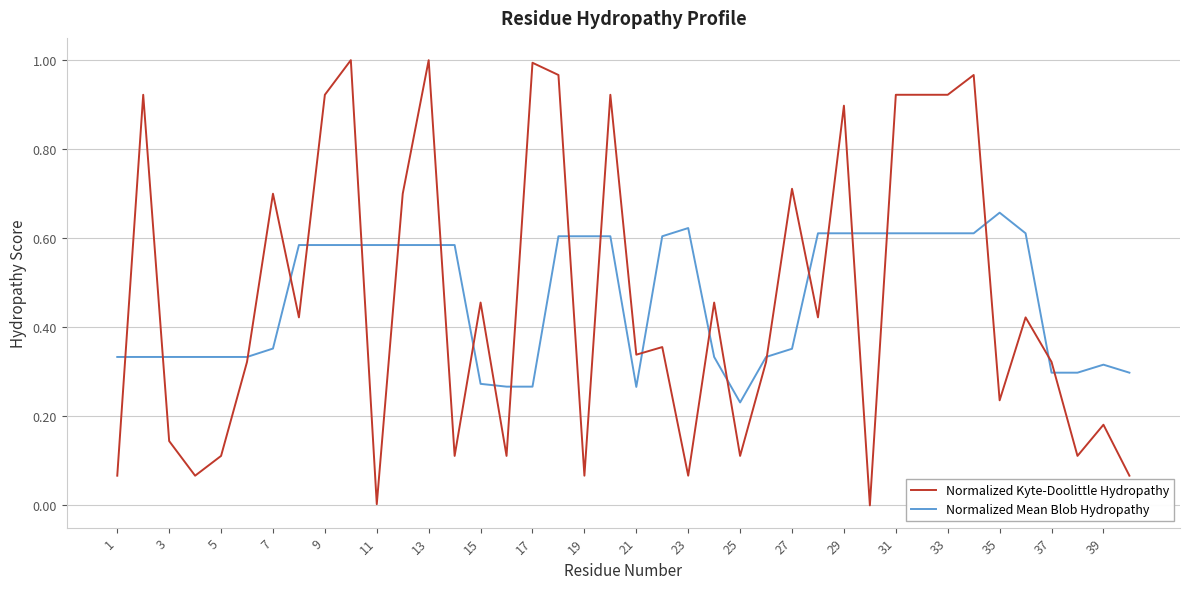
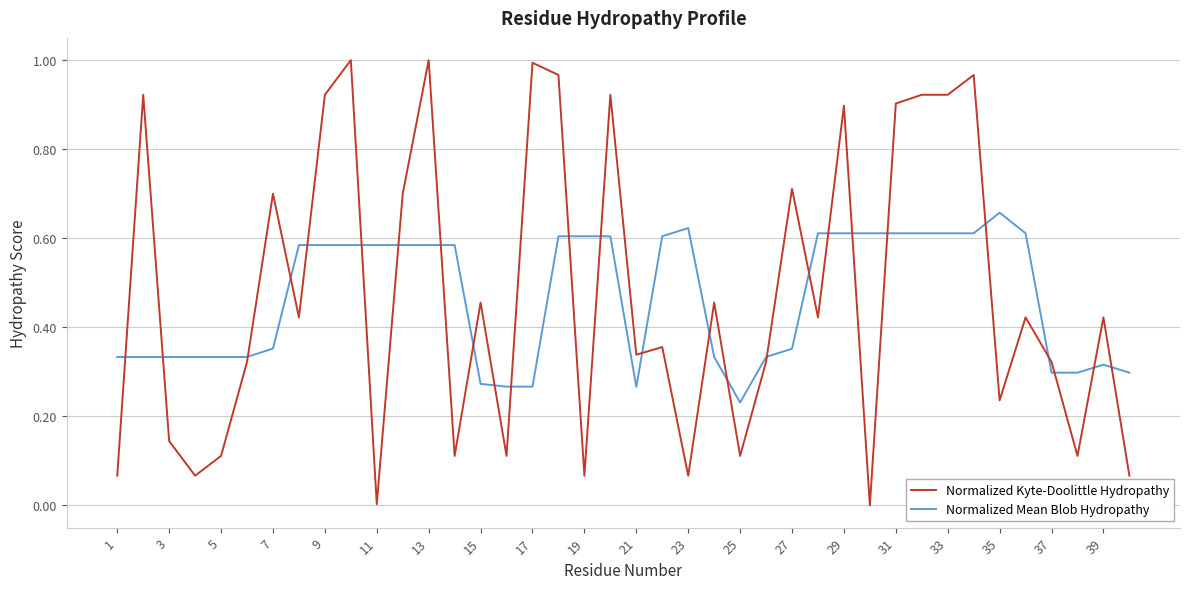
Normalized Kyte-Doolittle Hydropathy, 31: 0.92 -> 0.90
Normalized Kyte-Doolittle Hydropathy, 39: 0.18 -> 0.42
